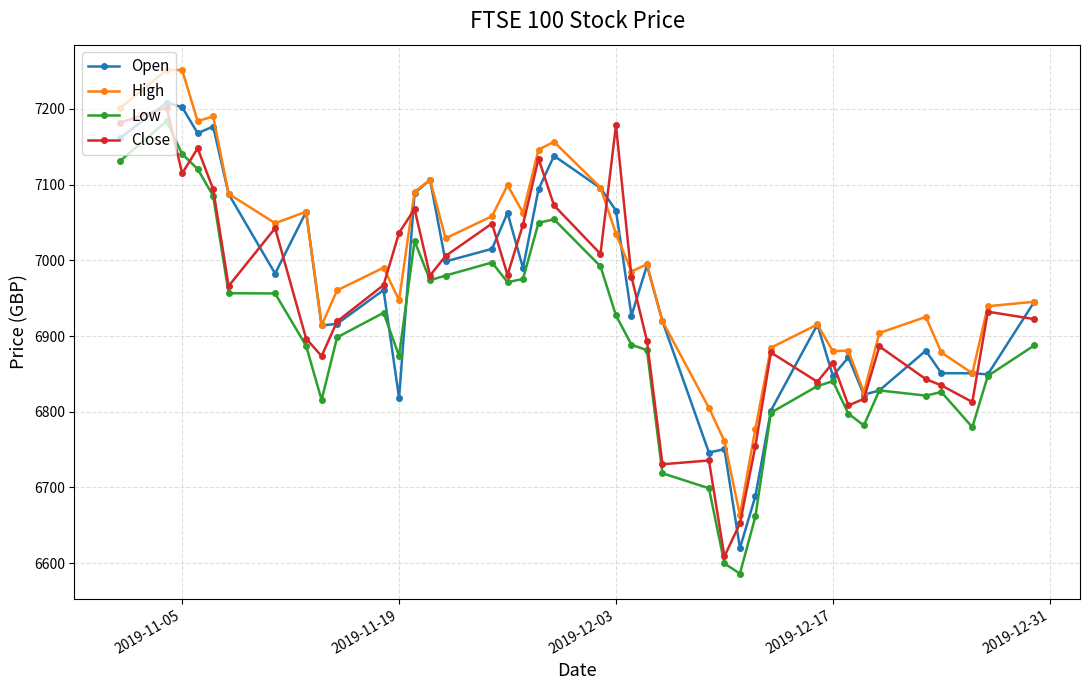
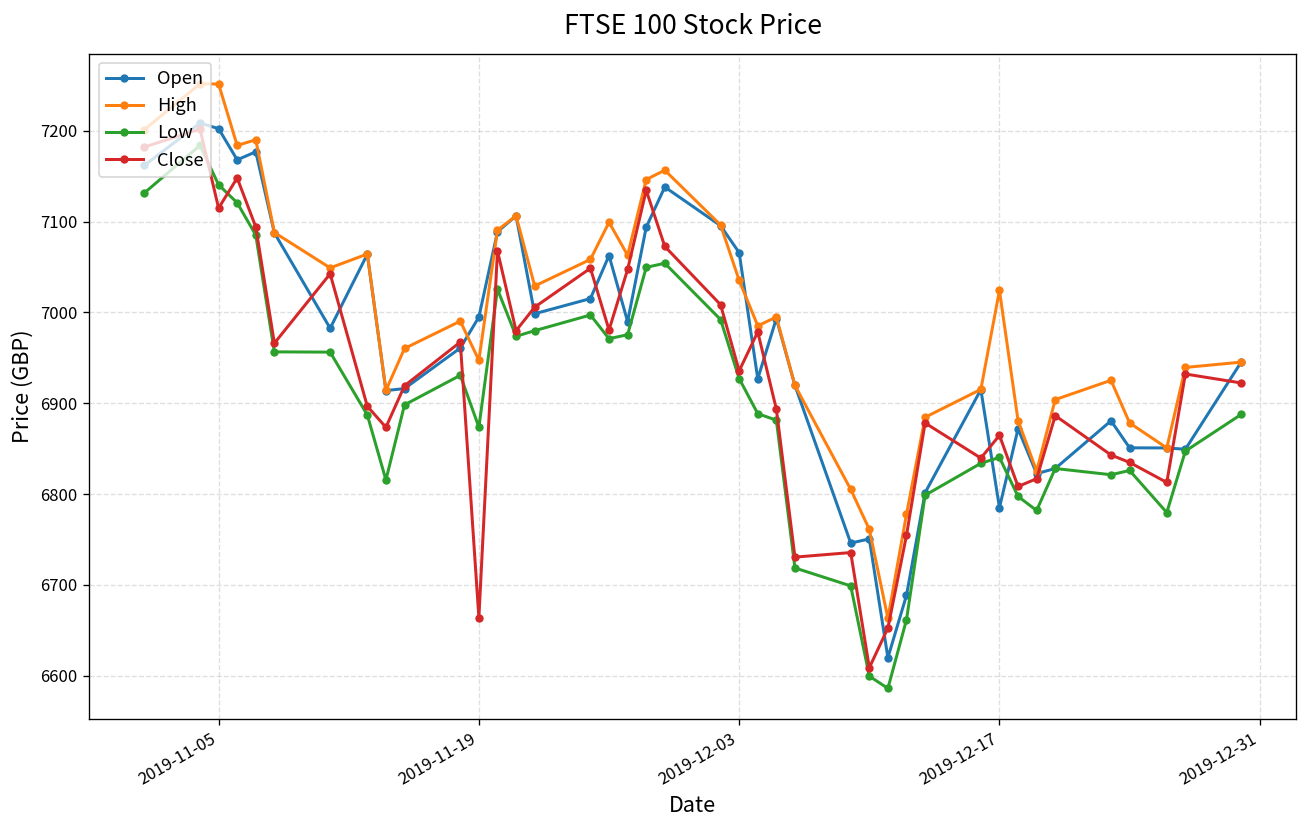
Open, 2019-11-19: 6820 -> 6990
Close, 2019-11-19: 7040 -> 6660
Close, 2019-12-03: 7180 -> 6940
Open, 2019-12-17: 6850 -> 6790
High, 2019-12-17: 6880 -> 7020
